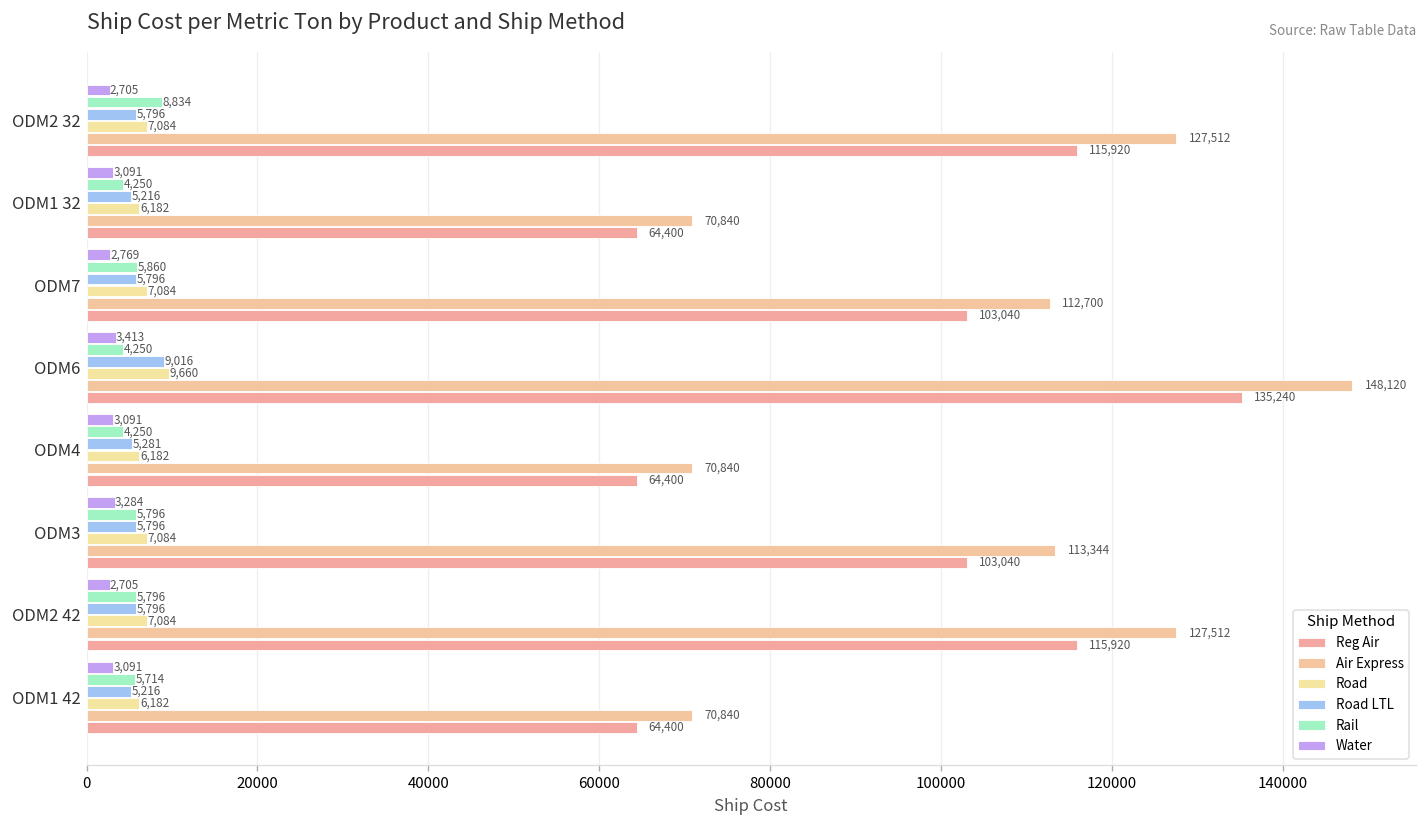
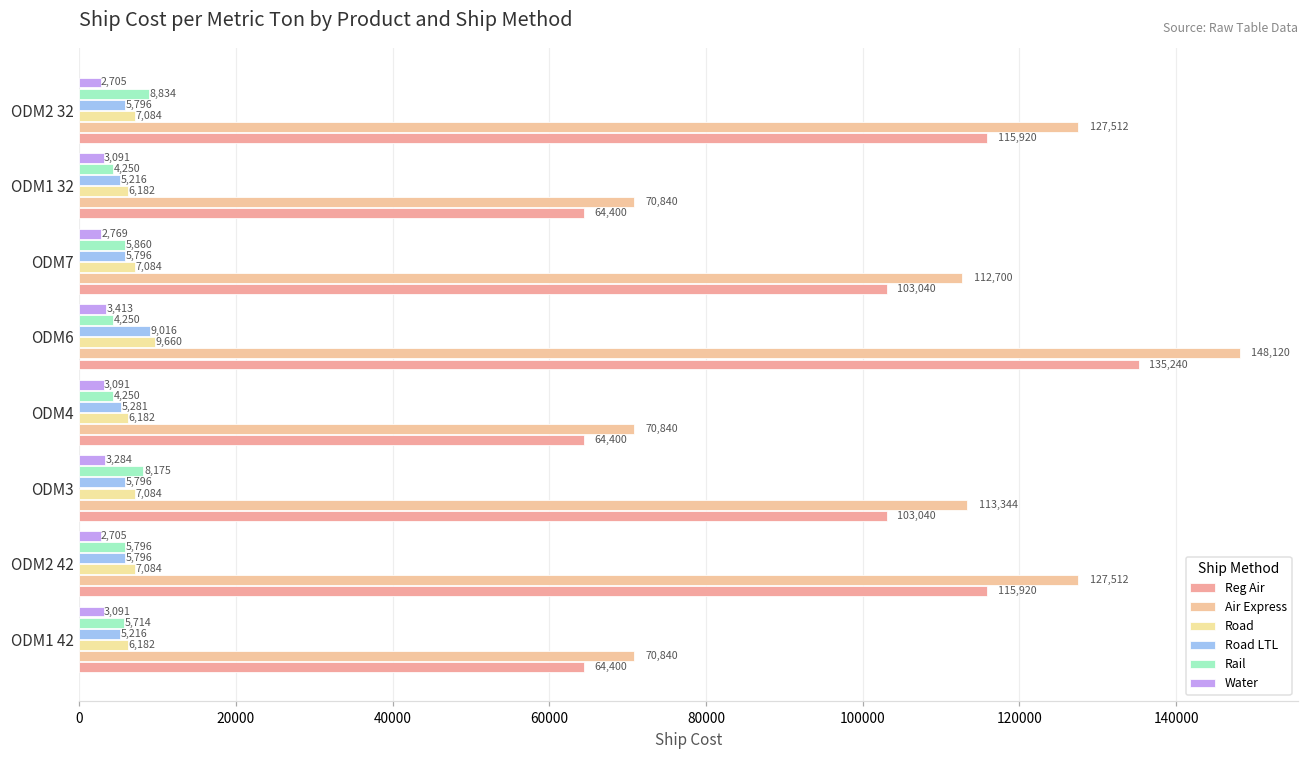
Rail, ODM3: 5,796 -> 8,175
